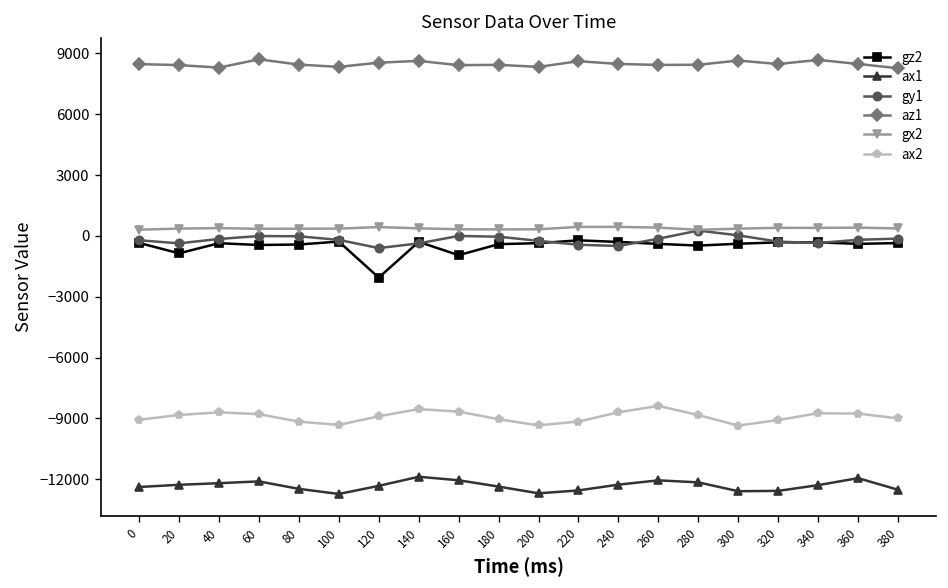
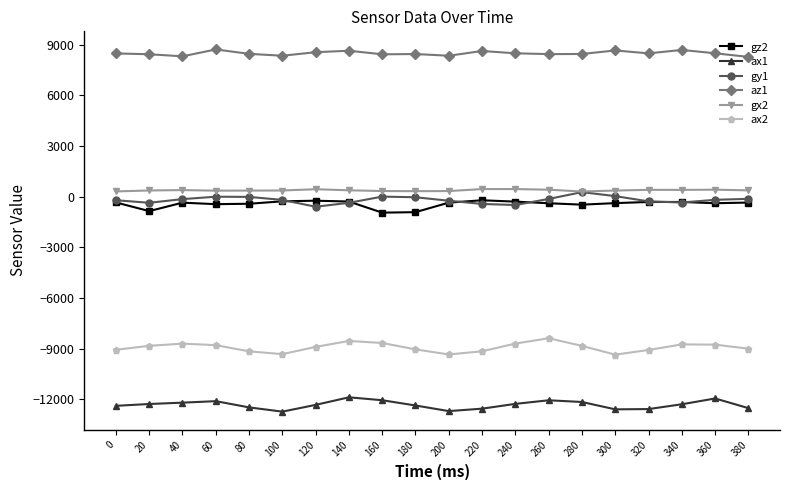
gz2, 120: -2100 -> -200
gz2, 180: -400 -> -900
